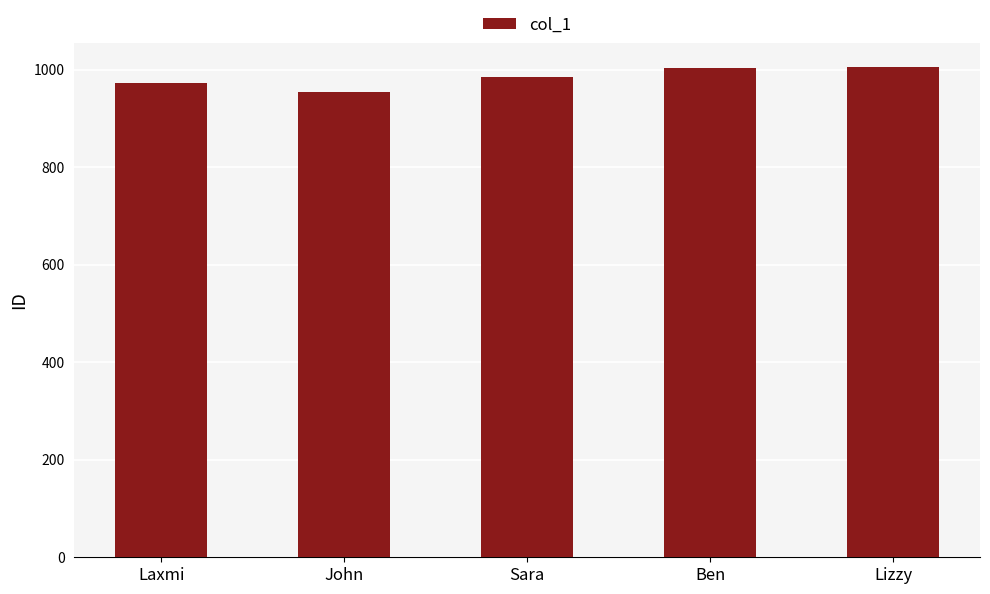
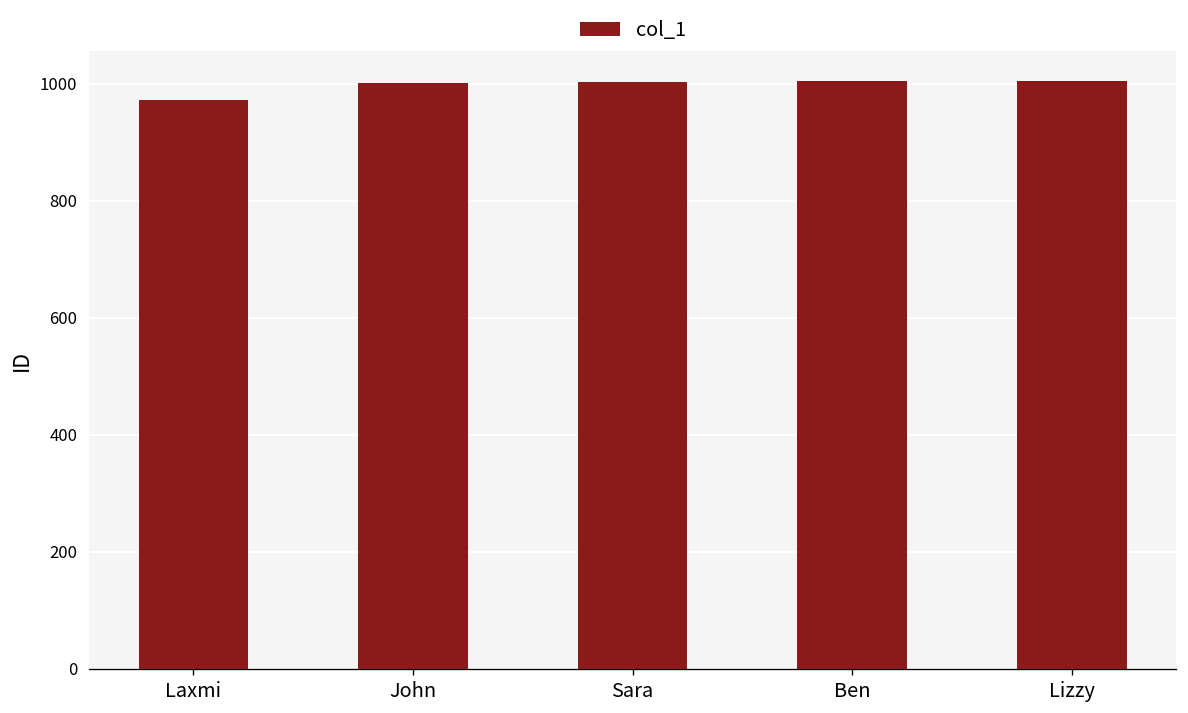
John: 960 -> 1000
Sara: 980 -> 1000
